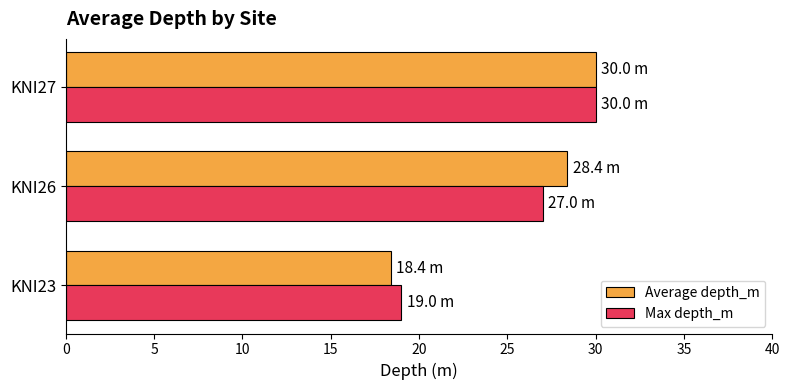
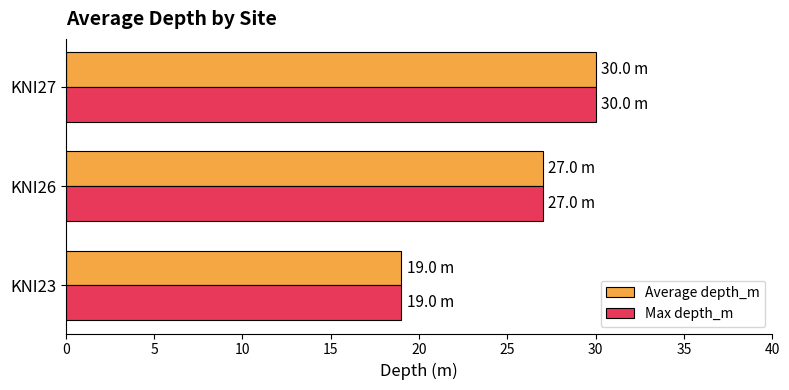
Average depth_m, KNI26: 28.4 -> 27.0
Average depth_m, KNI23: 18.4 -> 19.0
